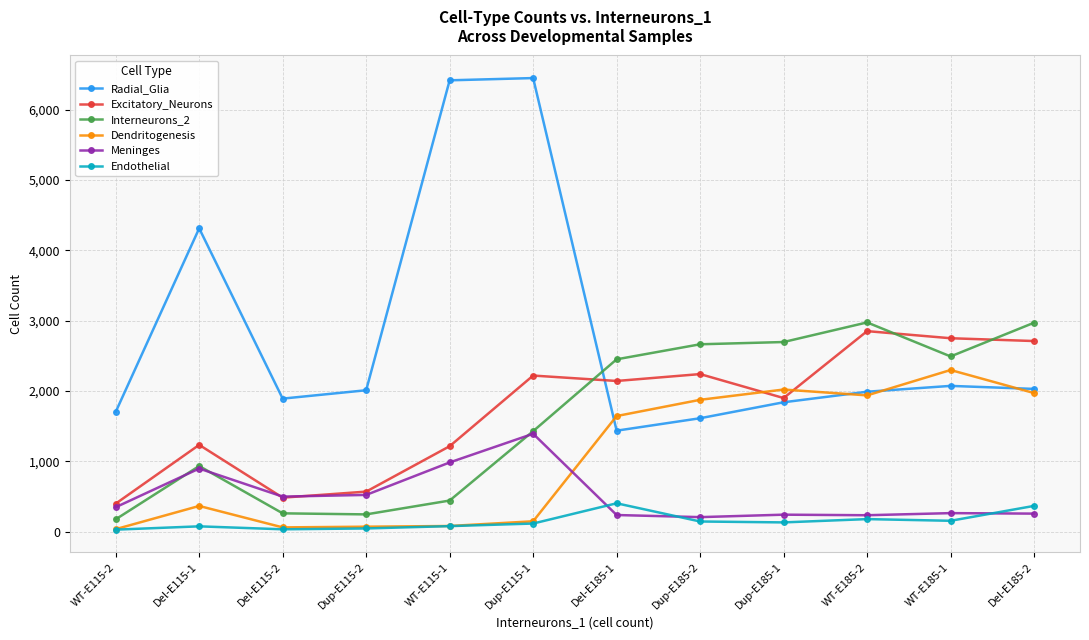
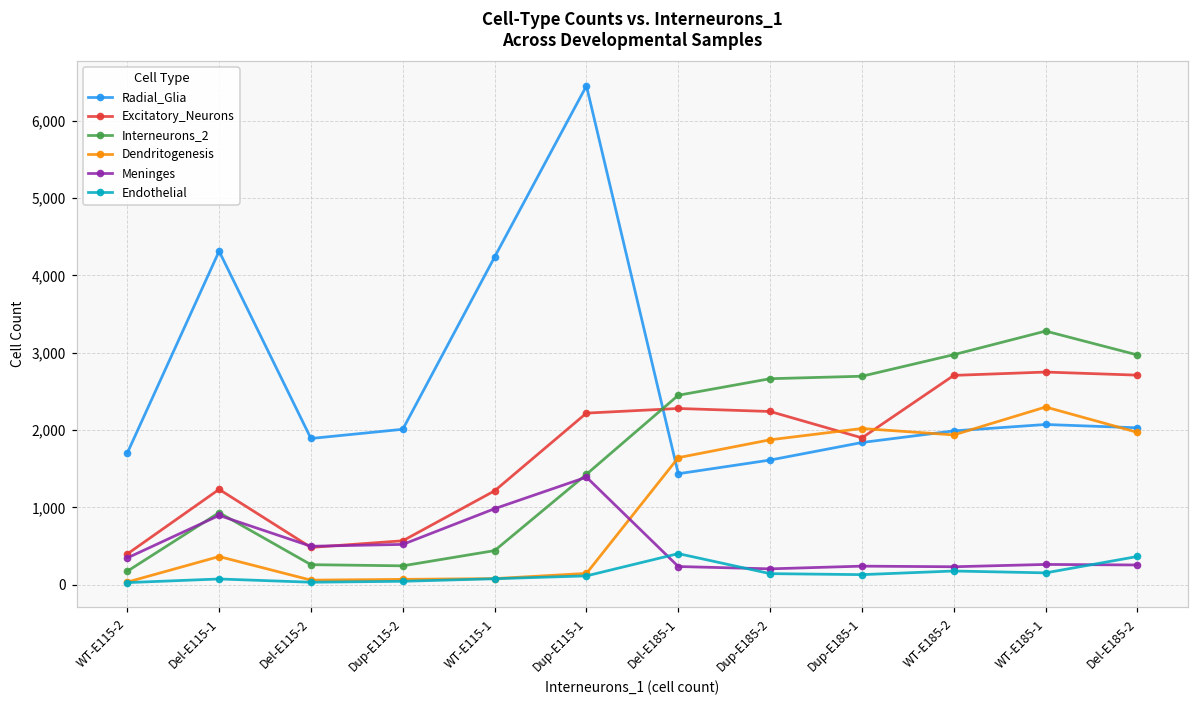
Radial_Glia, WT-E115-1: 6,400 -> 4,200
Excitatory_Neurons, Del-E185-1: 2,100 -> 2,300
Excitatory_Neurons, WT-E185-2: 2,900 -> 2,700
Interneurons_2, WT-E185-1: 2,500 -> 3,300
